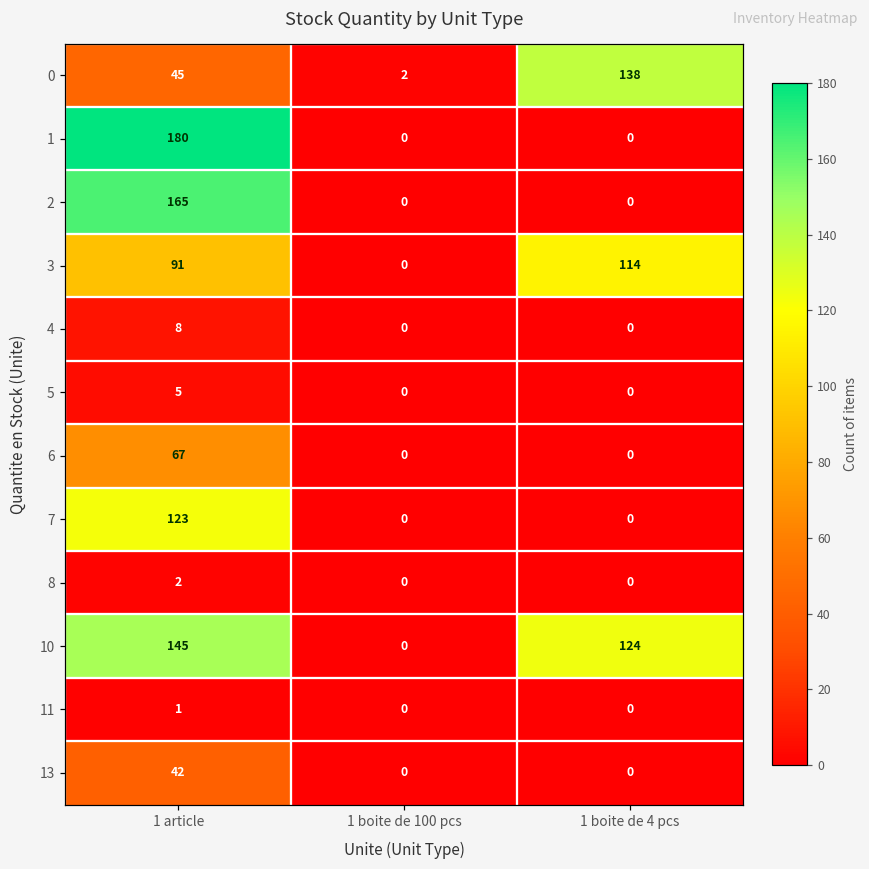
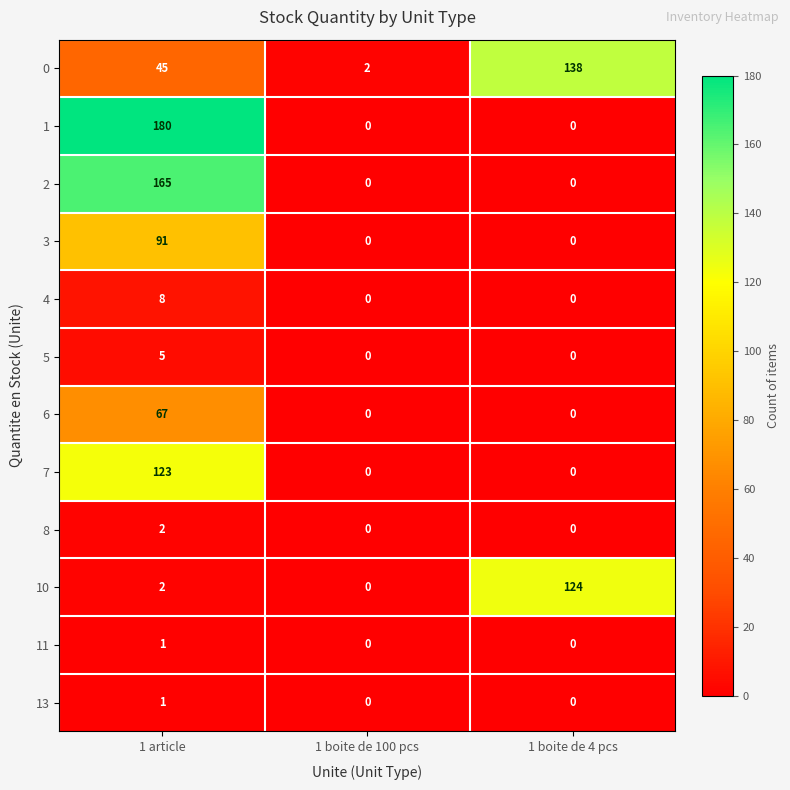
3, 1 boite de 4 pcs: 114 -> 0
10, 1 article: 145 -> 2
13, 1 article: 42 -> 1
